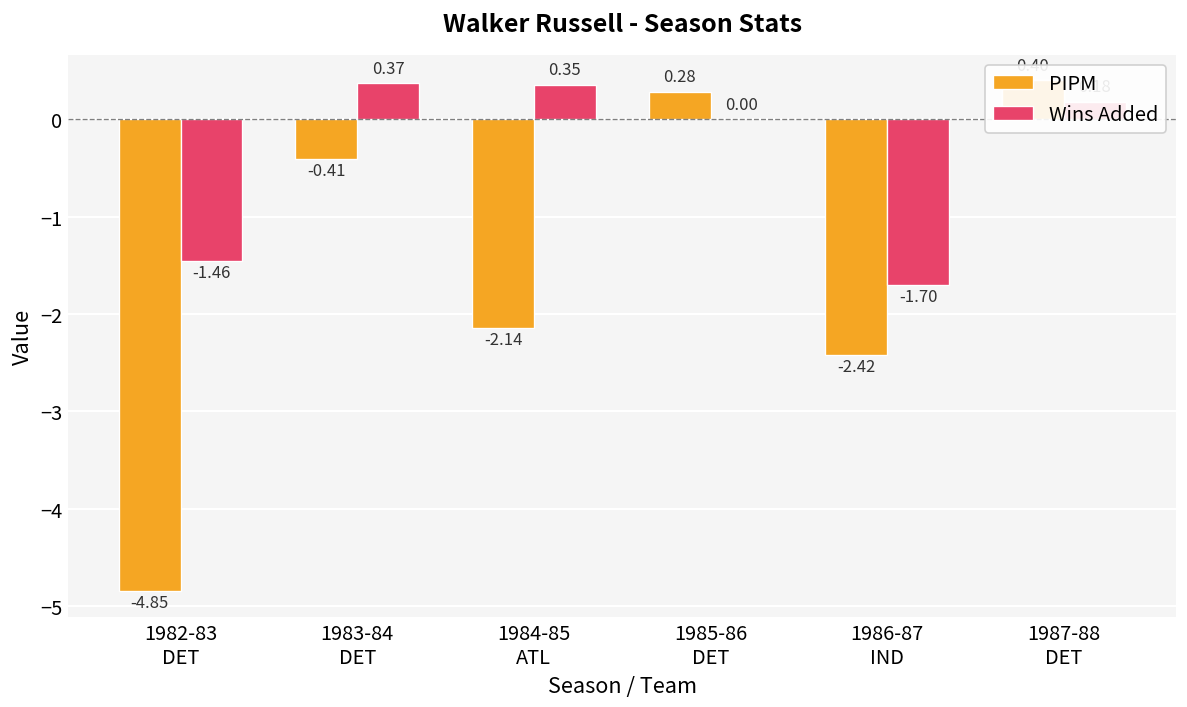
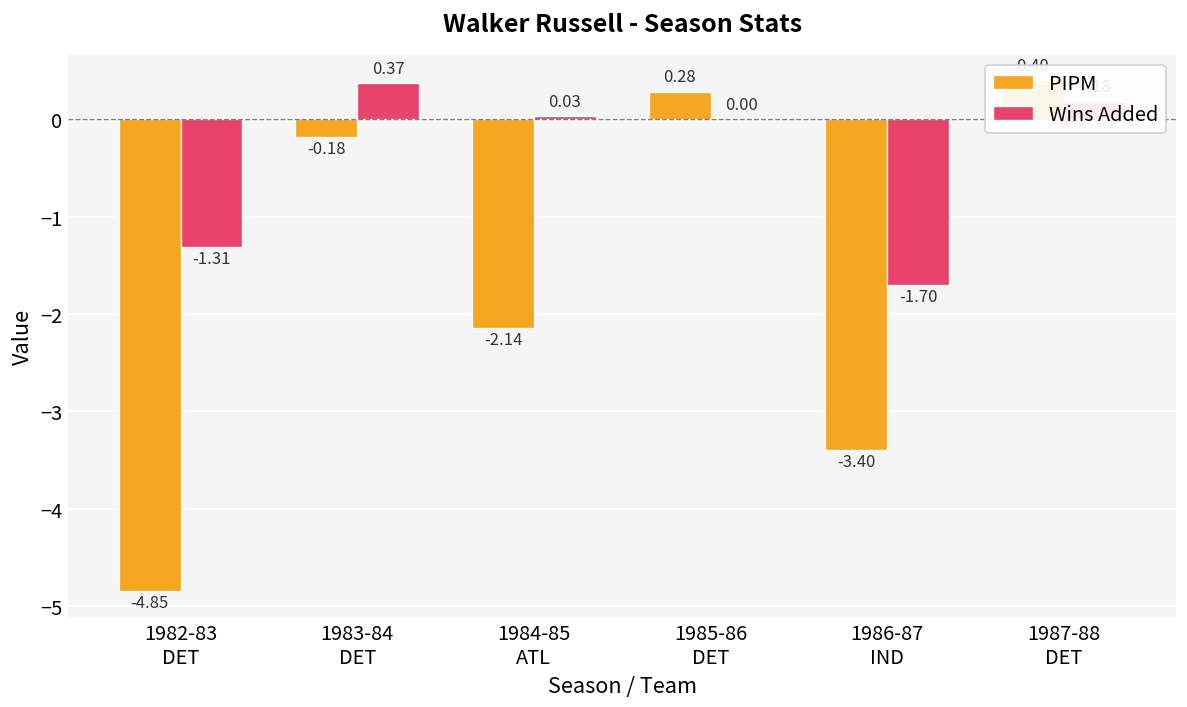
Wins Added, 1982-83 DET: -1.46 -> -1.31
PIPM, 1983-84 DET: -0.41 -> -0.18
Wins Added, 1984-85 ATL: 0.35 -> 0.03
PIPM, 1986-87 IND: -2.42 -> -3.40
